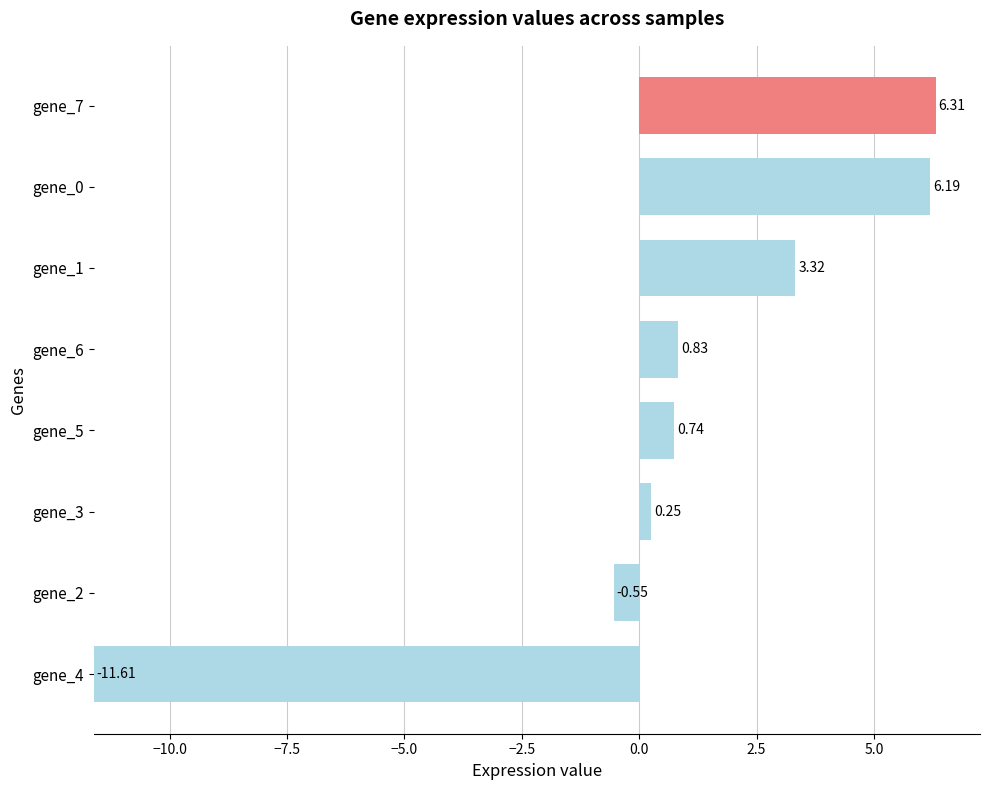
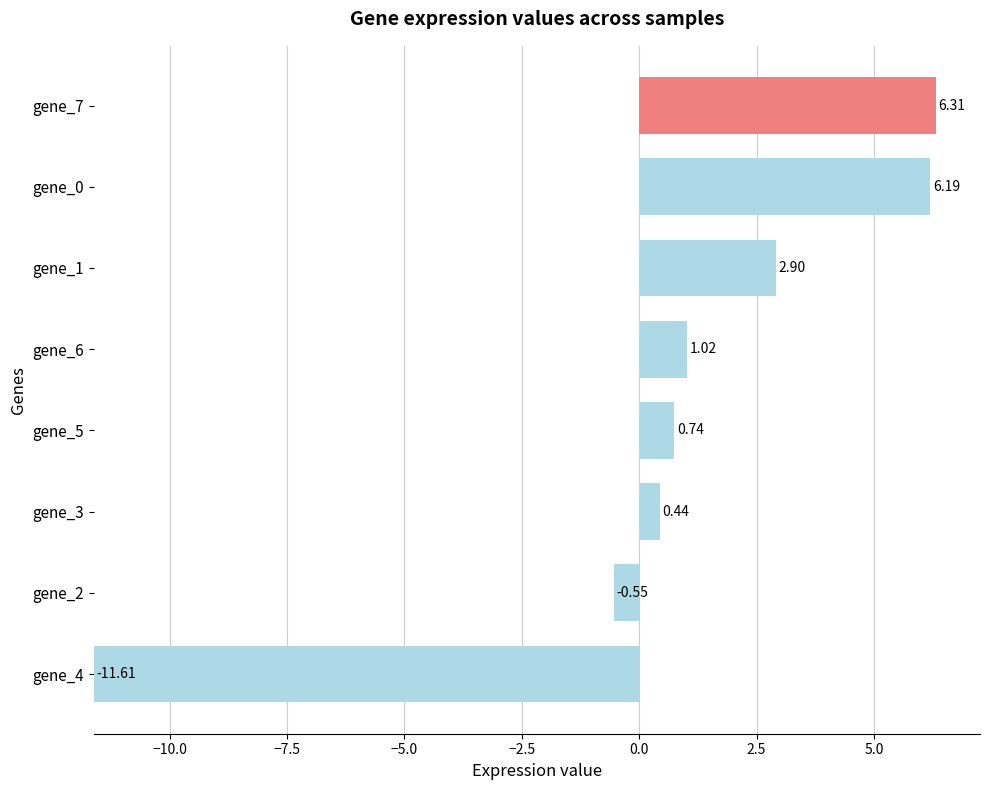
gene_1: 3.32 -> 2.90
gene_6: 0.83 -> 1.02
gene_3: 0.25 -> 0.44
